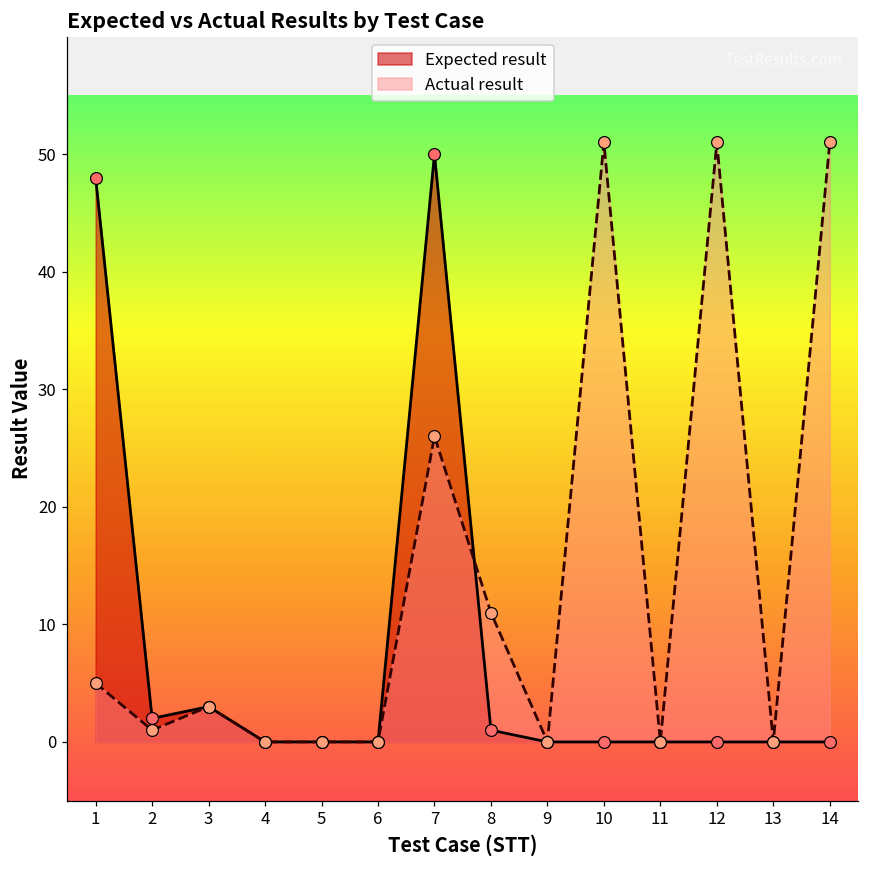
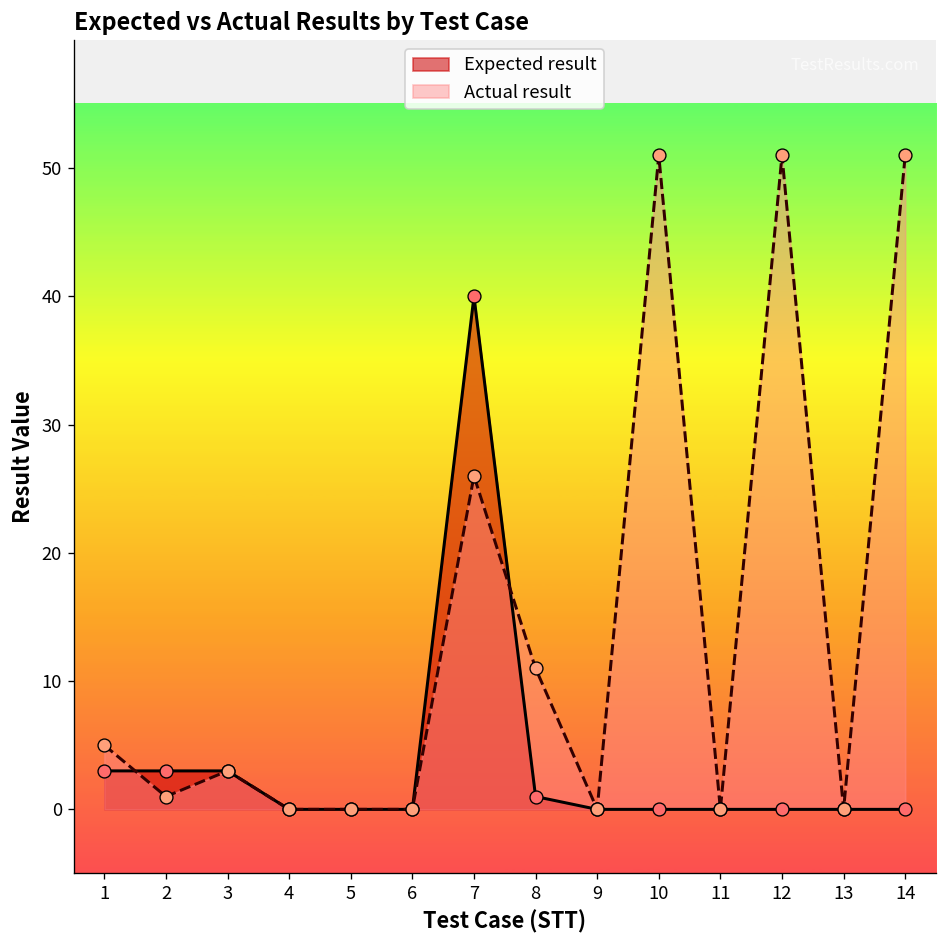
Expected result, 1: 48 -> 3
Expected result, 2: 2 -> 3
Expected result, 7: 50 -> 40
